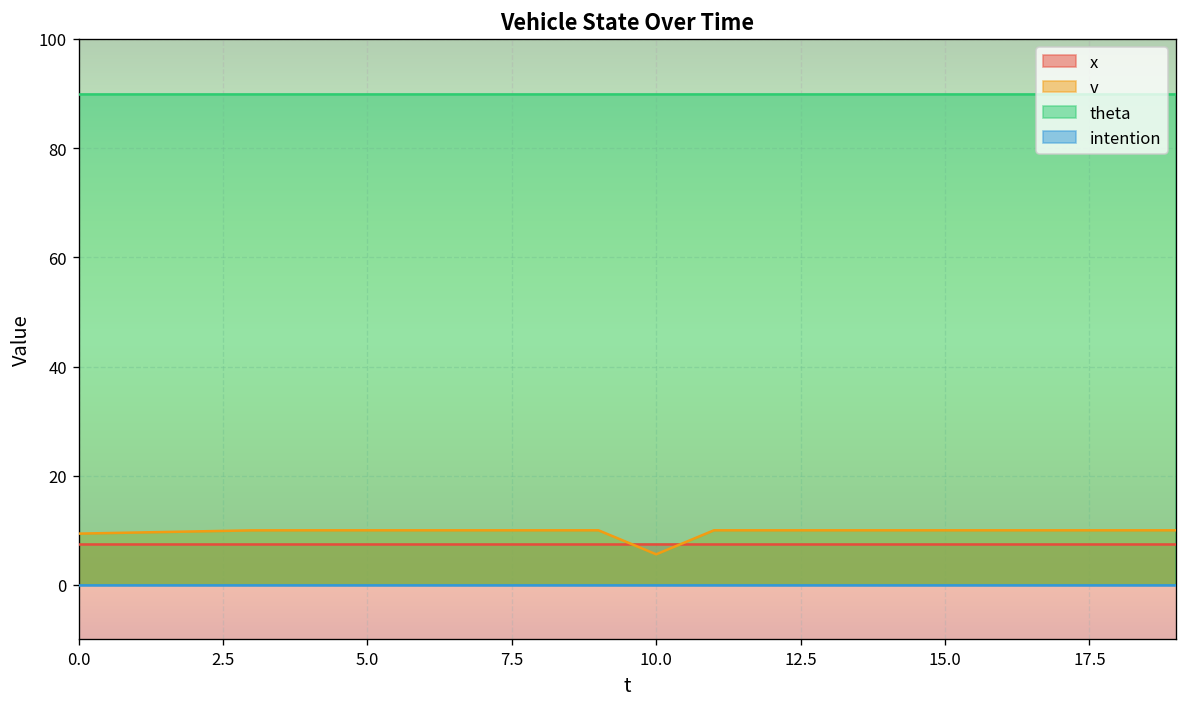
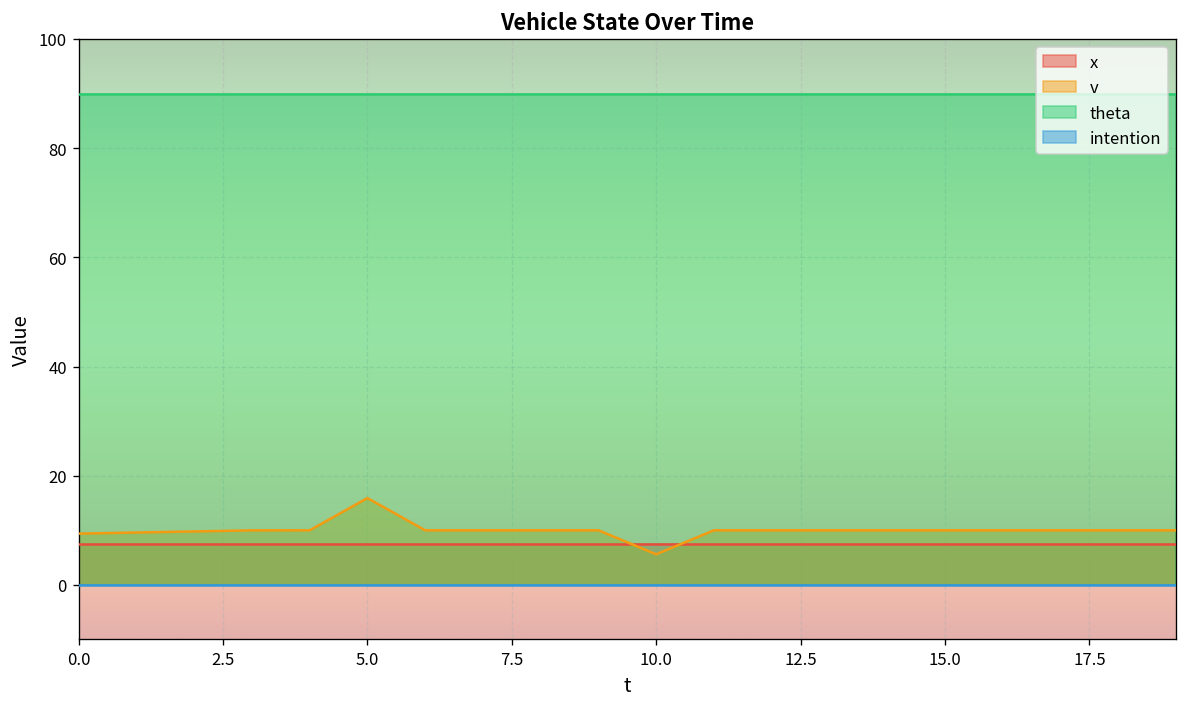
v, 5.0: 10 -> 16
